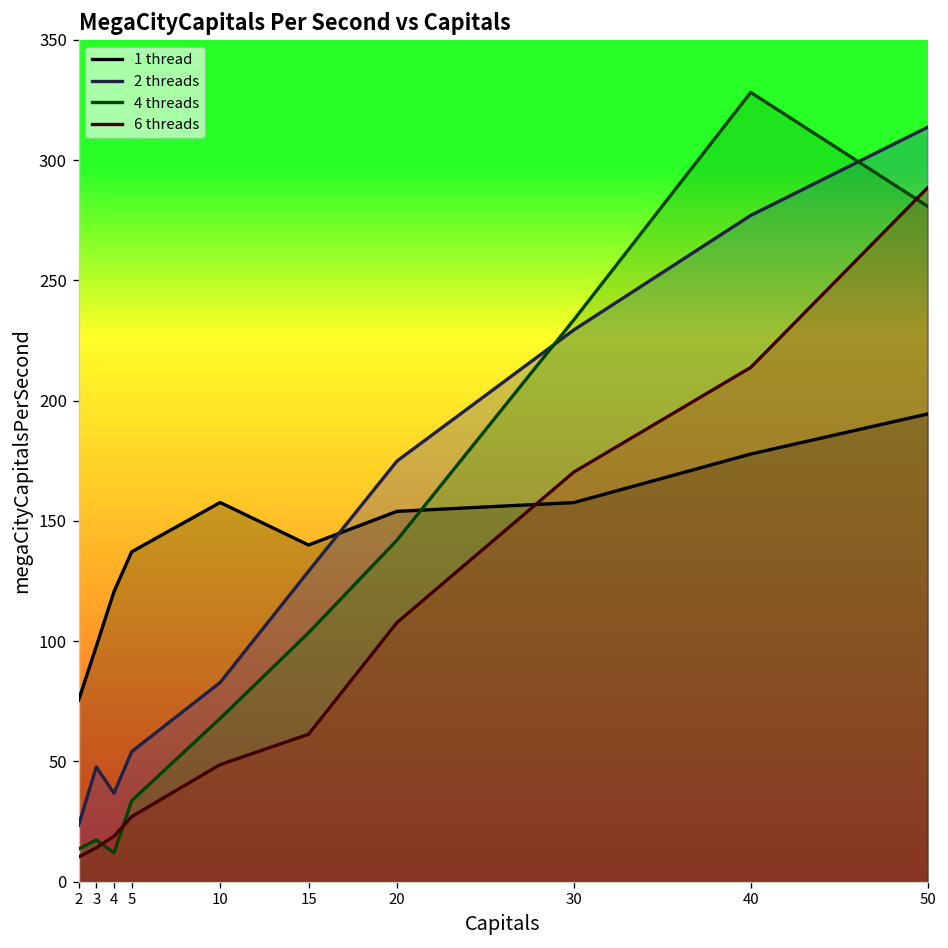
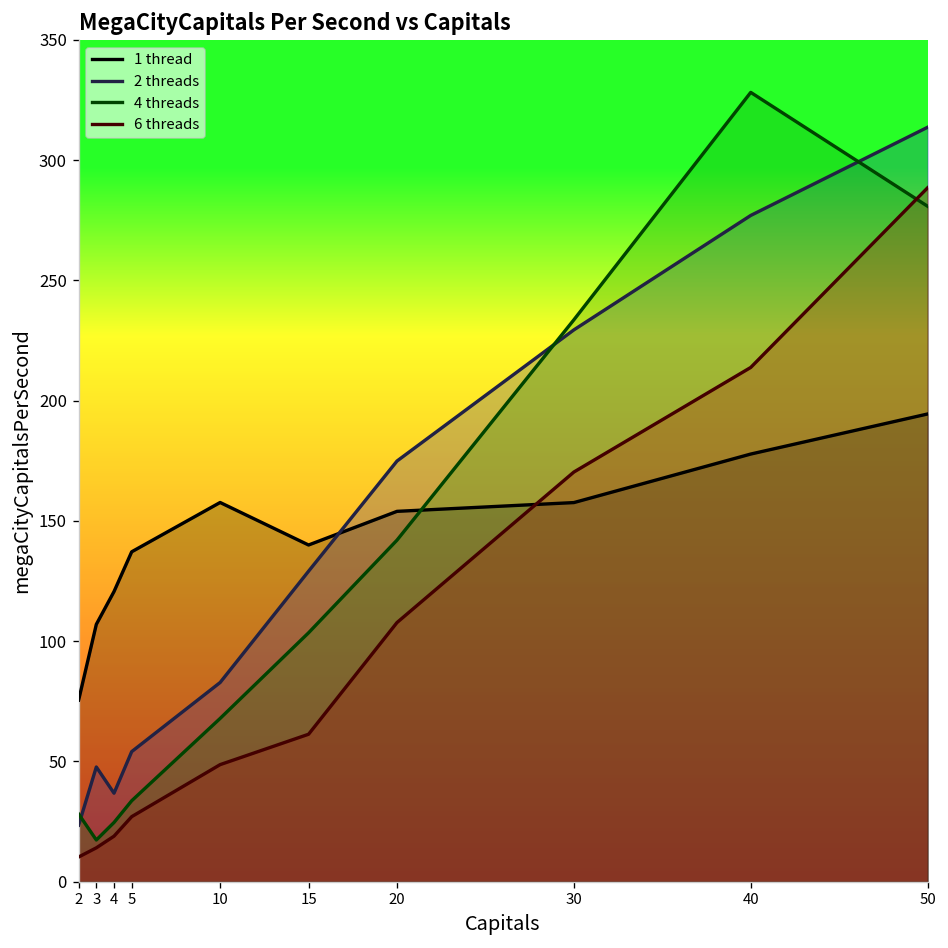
4 threads, 2: 14 -> 28
1 thread, 3: 98 -> 107
4 threads, 4: 12 -> 25
